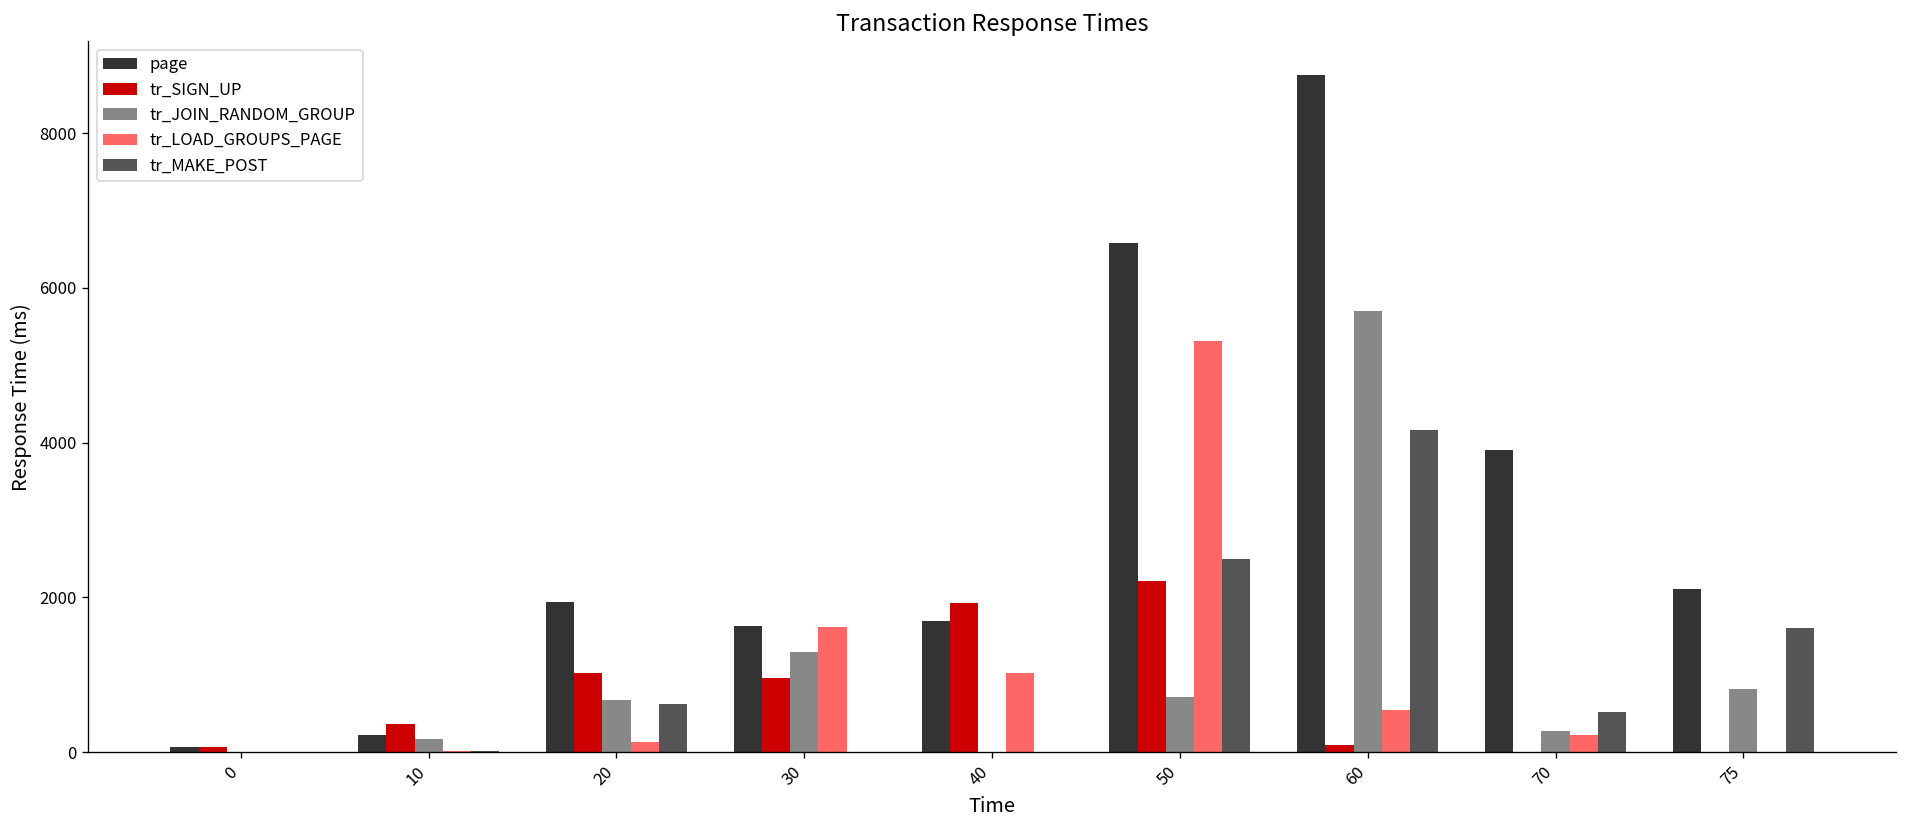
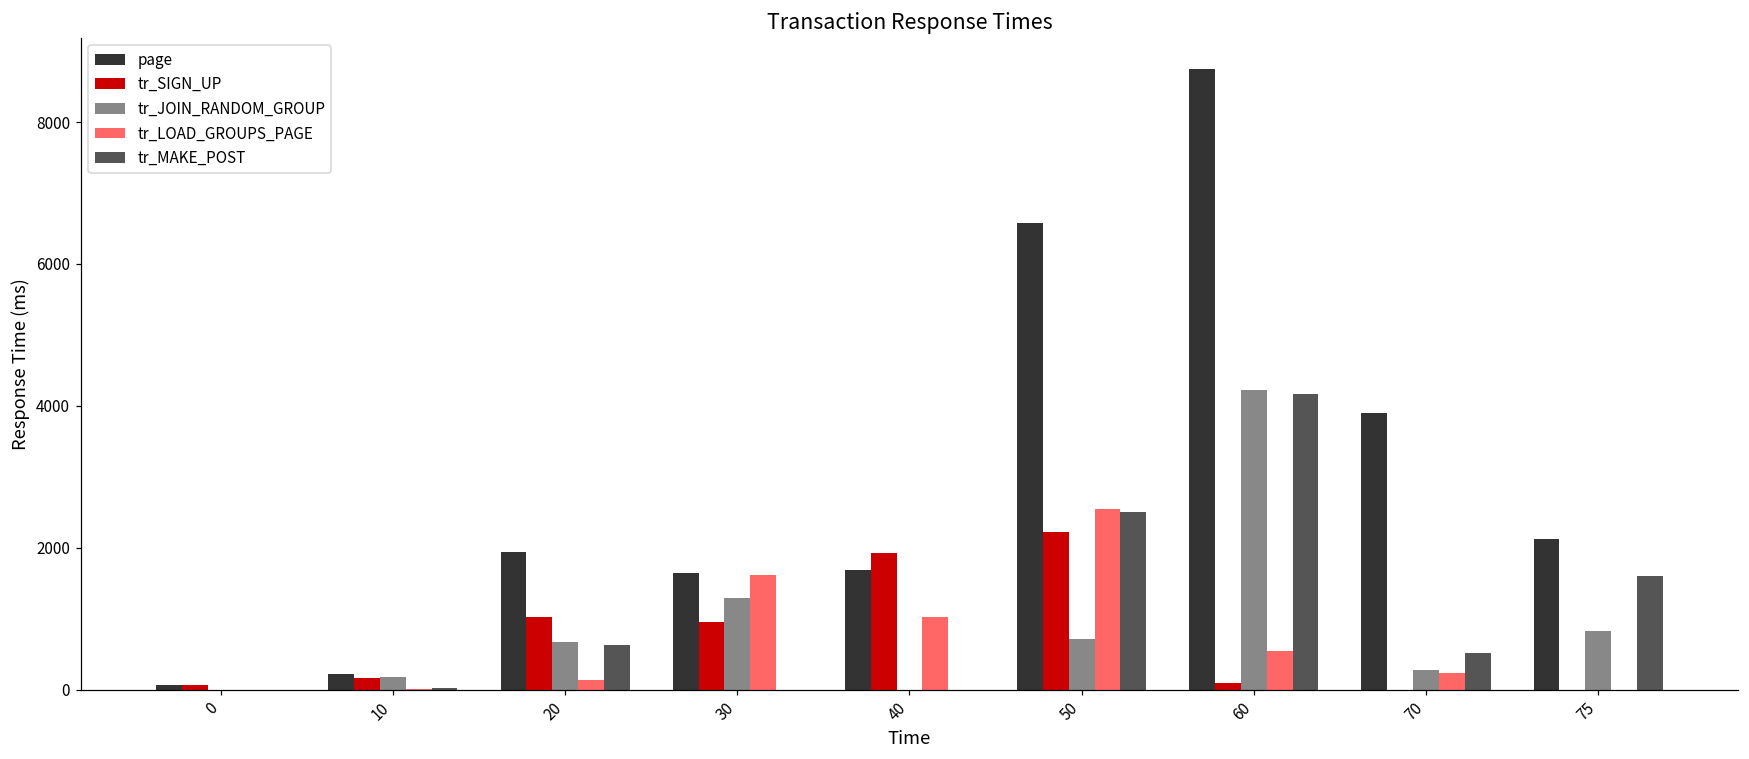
tr_SIGN_UP, 10: 400 -> 200
tr_LOAD_GROUPS_PAGE, 50: 5300 -> 2600
tr_JOIN_RANDOM_GROUP, 60: 5700 -> 4200
